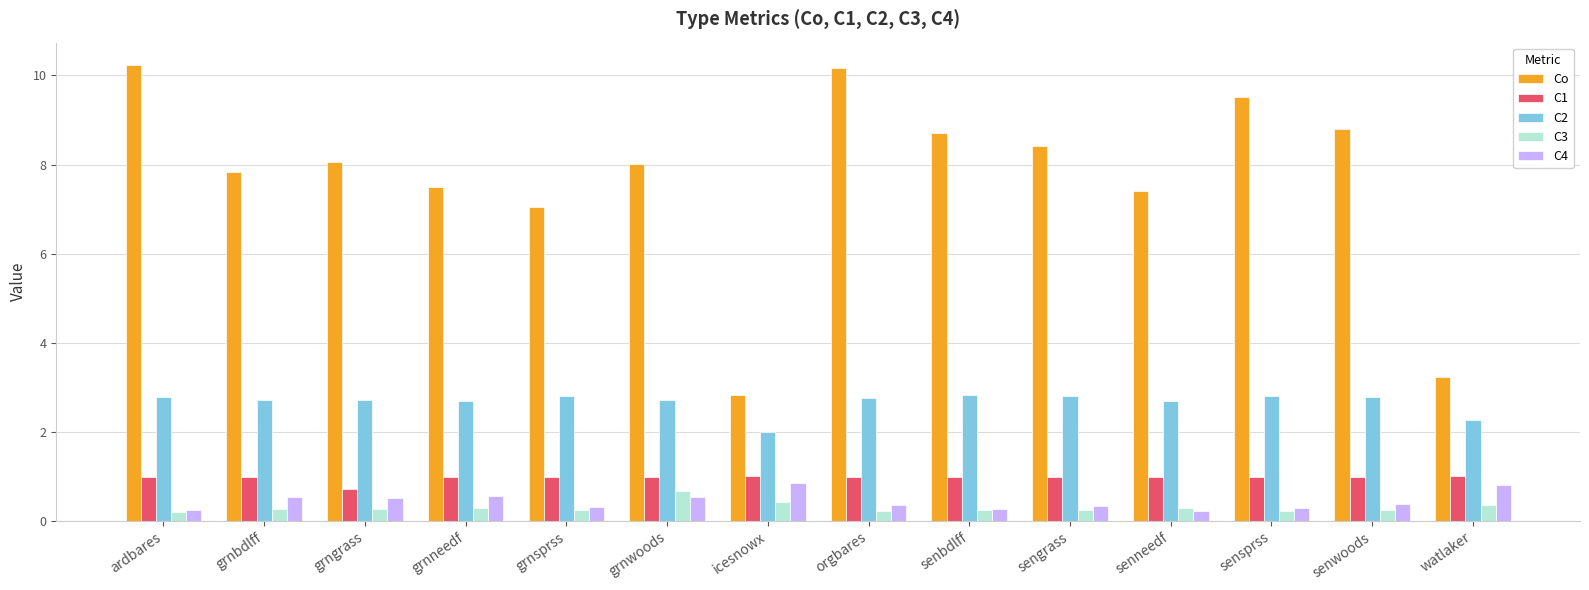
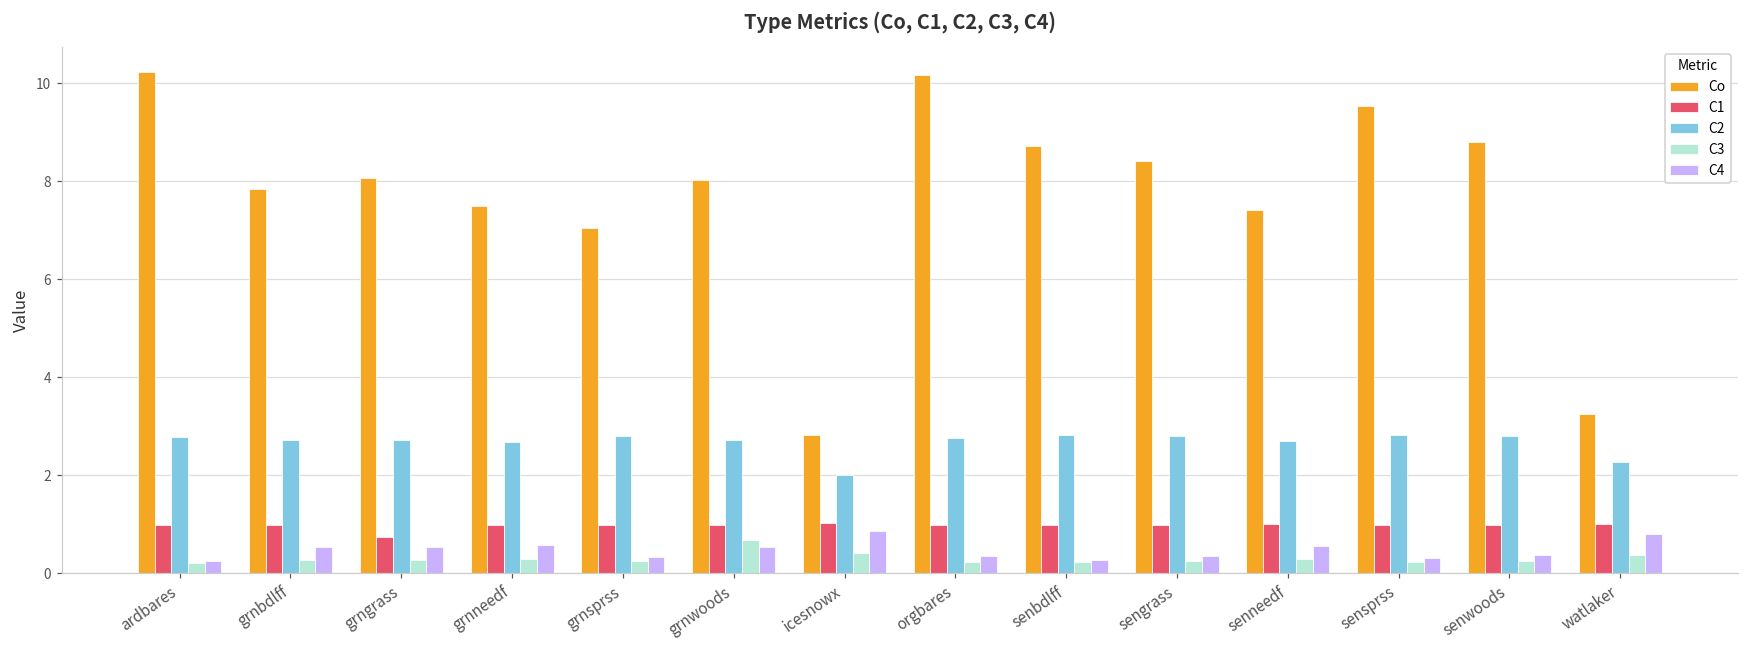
C4, senneedf: 0.2 -> 0.5
